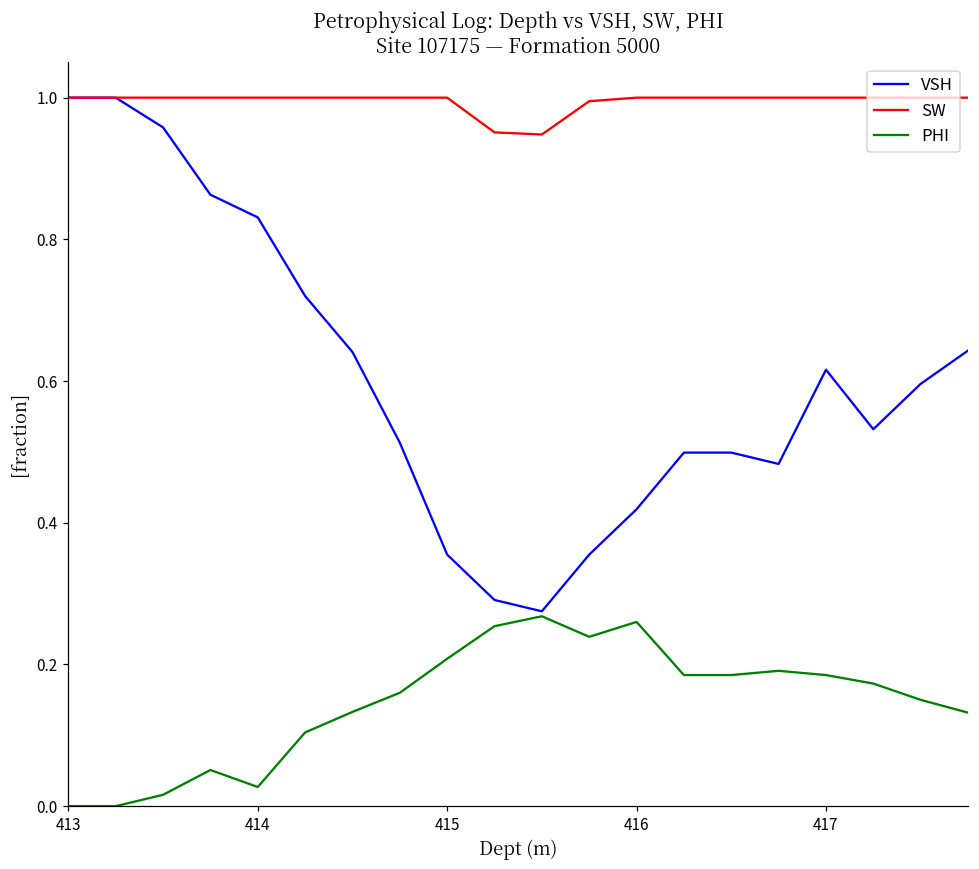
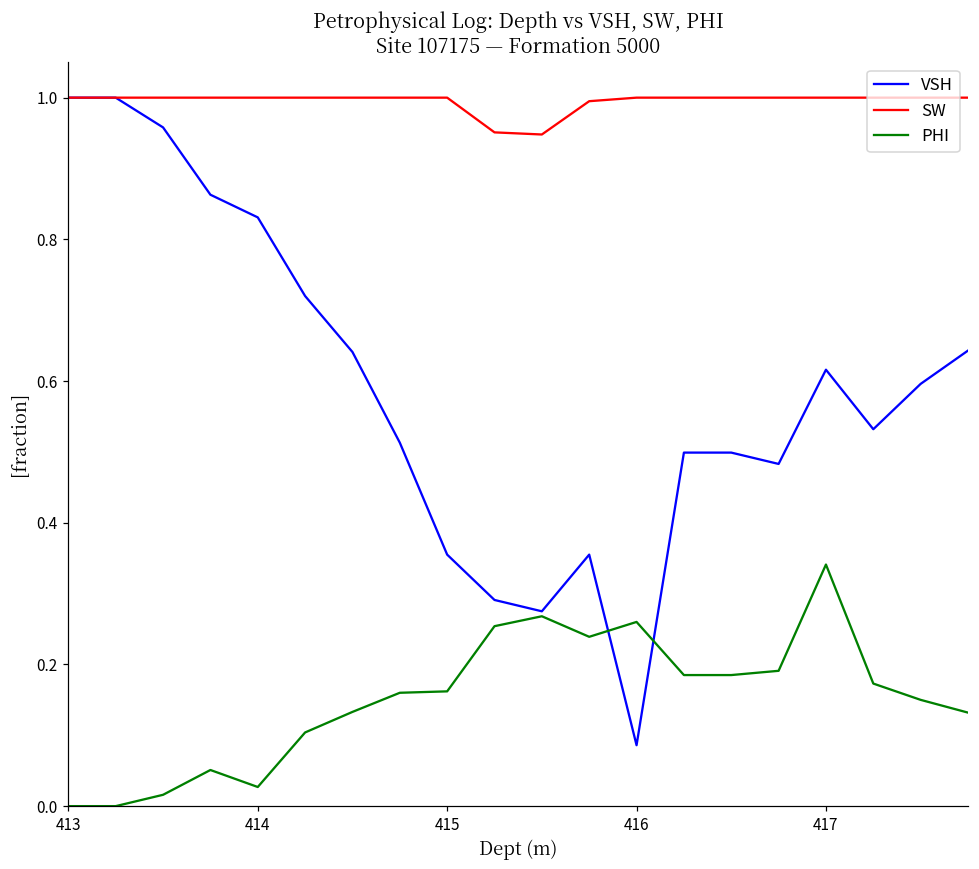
PHI, 415: 0.21 -> 0.16
VSH, 416: 0.42 -> 0.09
PHI, 417: 0.19 -> 0.34
